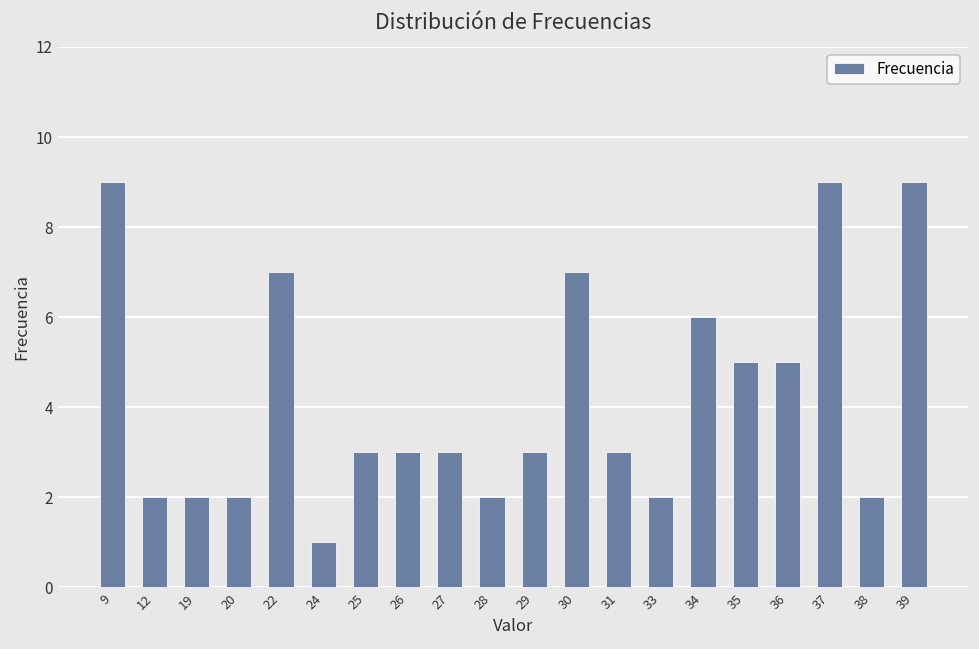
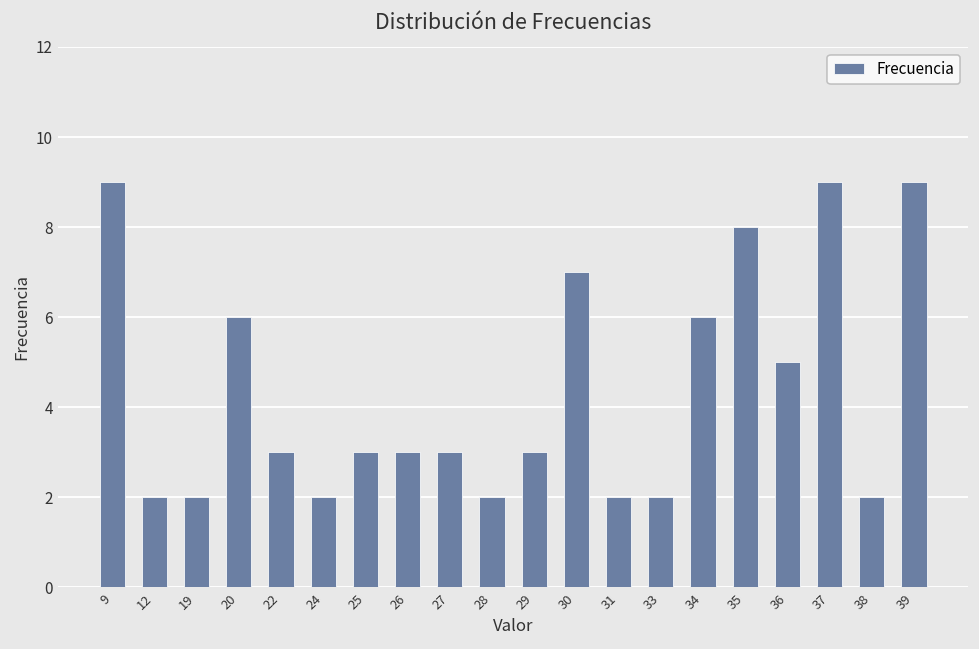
20: 2 -> 6
22: 7 -> 3
24: 1 -> 2
31: 3 -> 2
35: 5 -> 8
